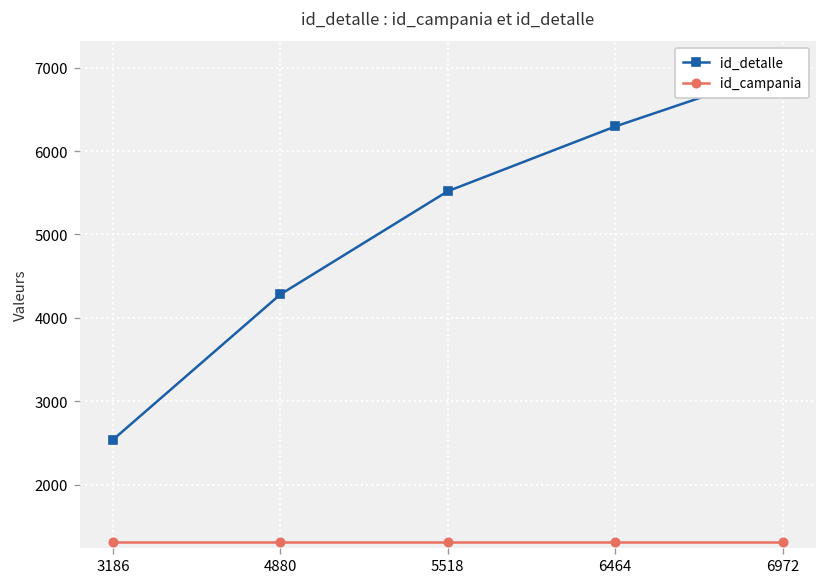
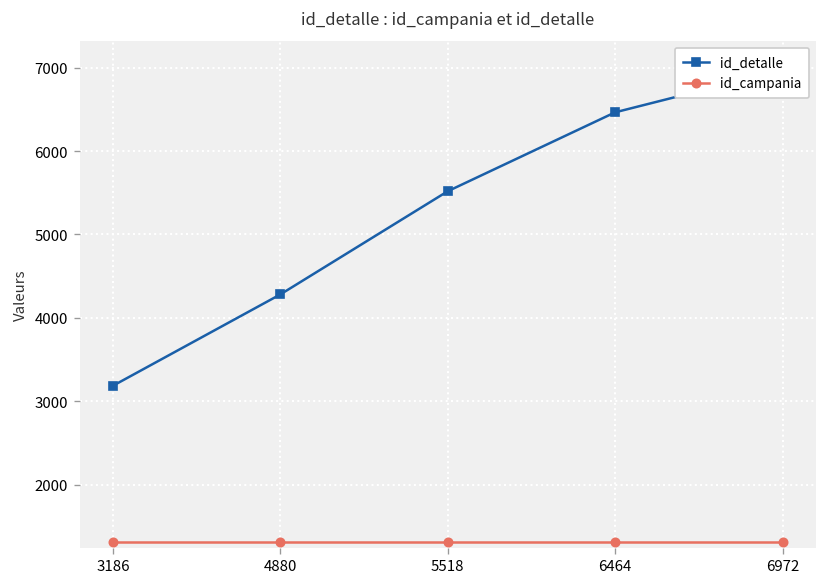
id_detalle, 3186: 2500 -> 3200
id_detalle, 6464: 6300 -> 6500
